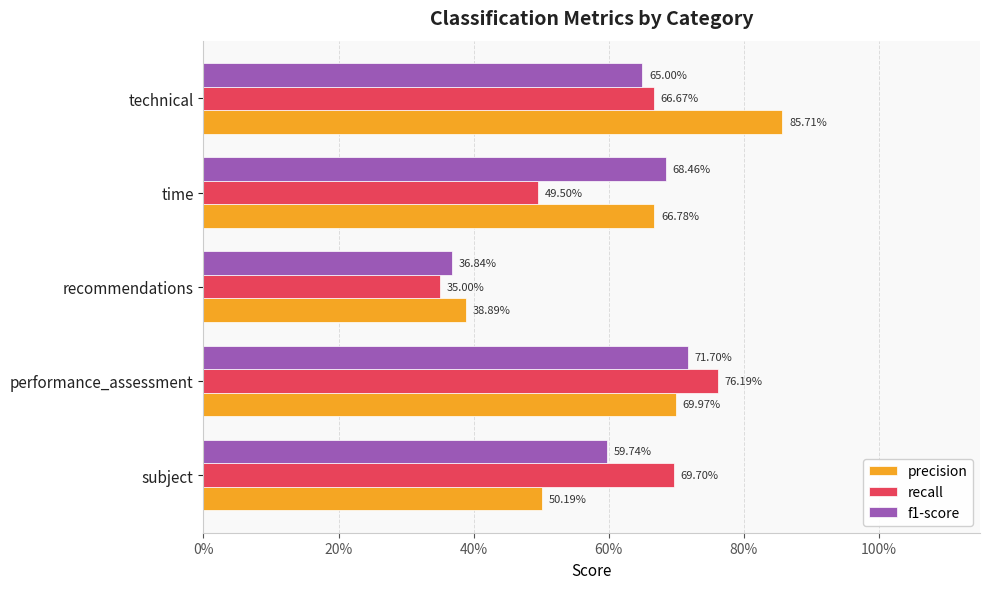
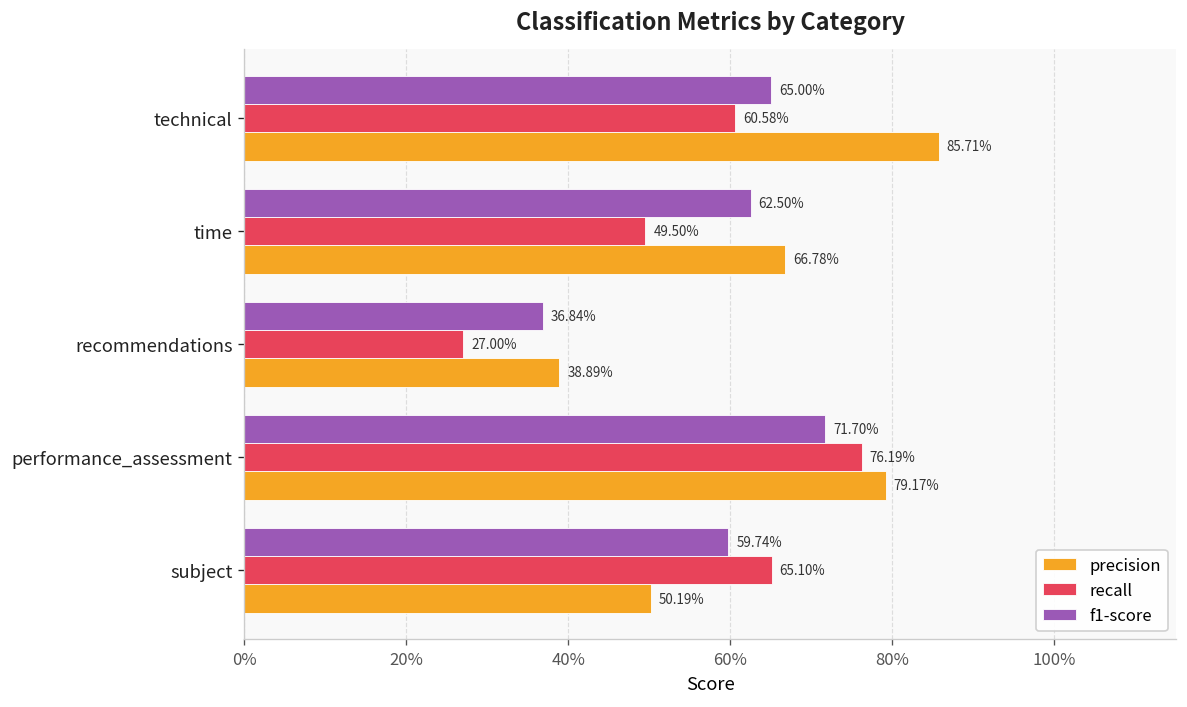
recall, technical: 66.67% -> 60.58%
f1-score, time: 68.46% -> 62.50%
recall, recommendations: 35.00% -> 27.00%
precision, performance_assessment: 69.97% -> 79.17%
recall, subject: 69.70% -> 65.10%
